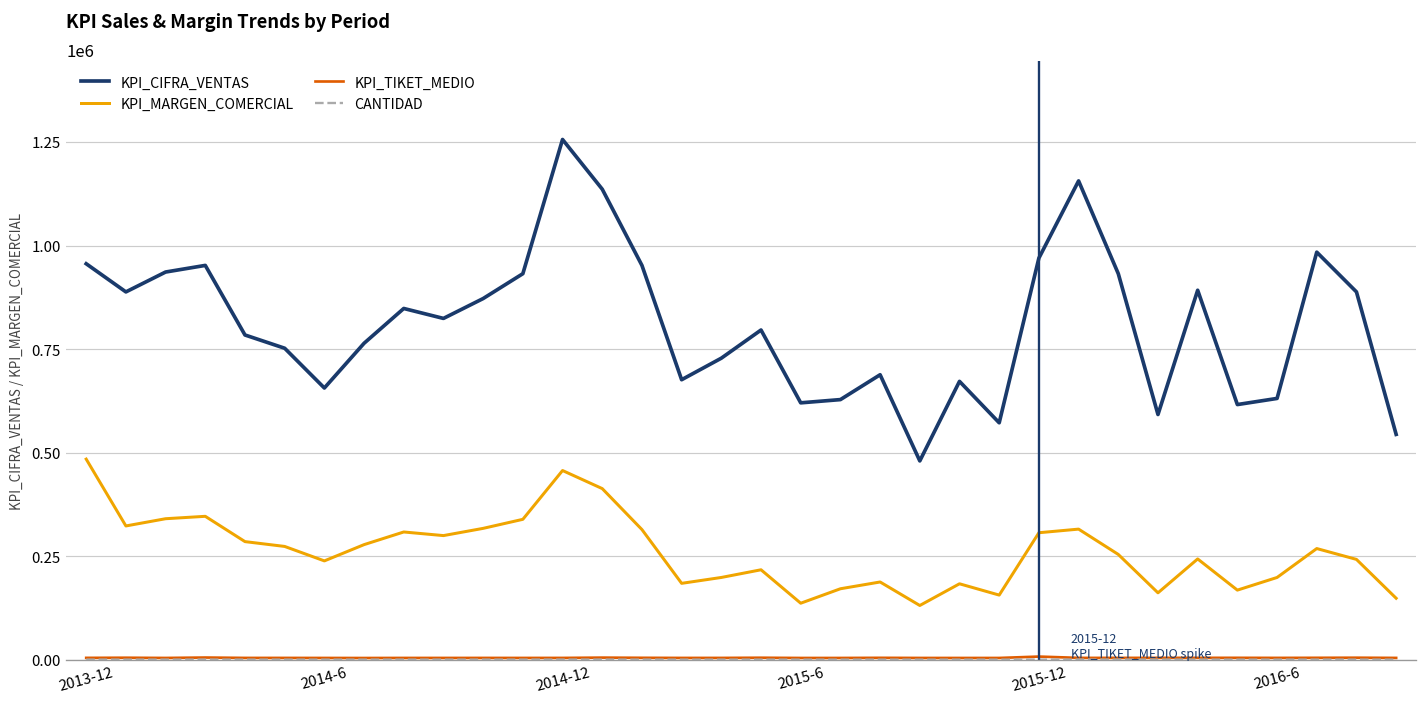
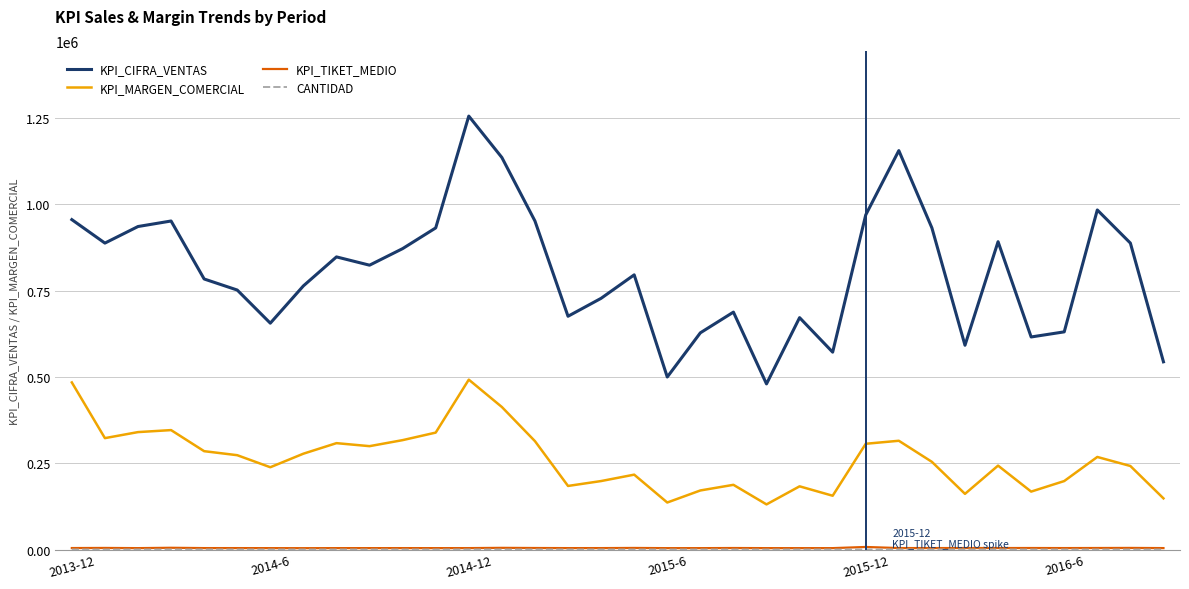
KPI_MARGEN_COMERCIAL, 2014-12: 460000 -> 490000
KPI_CIFRA_VENTAS, 2015-6: 620000 -> 500000
